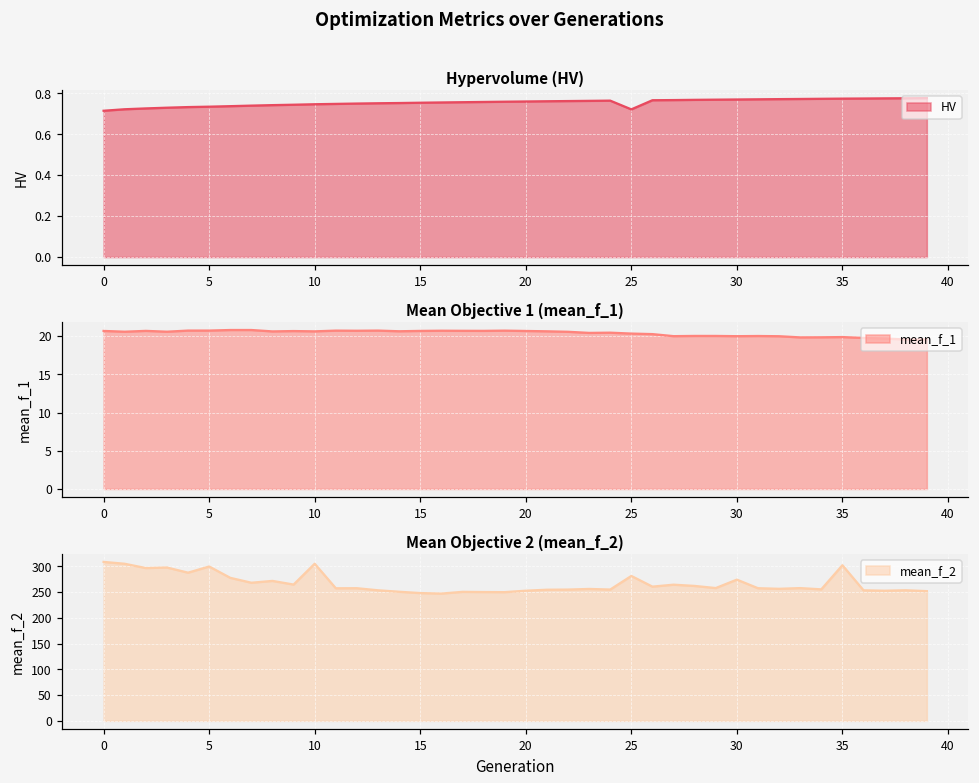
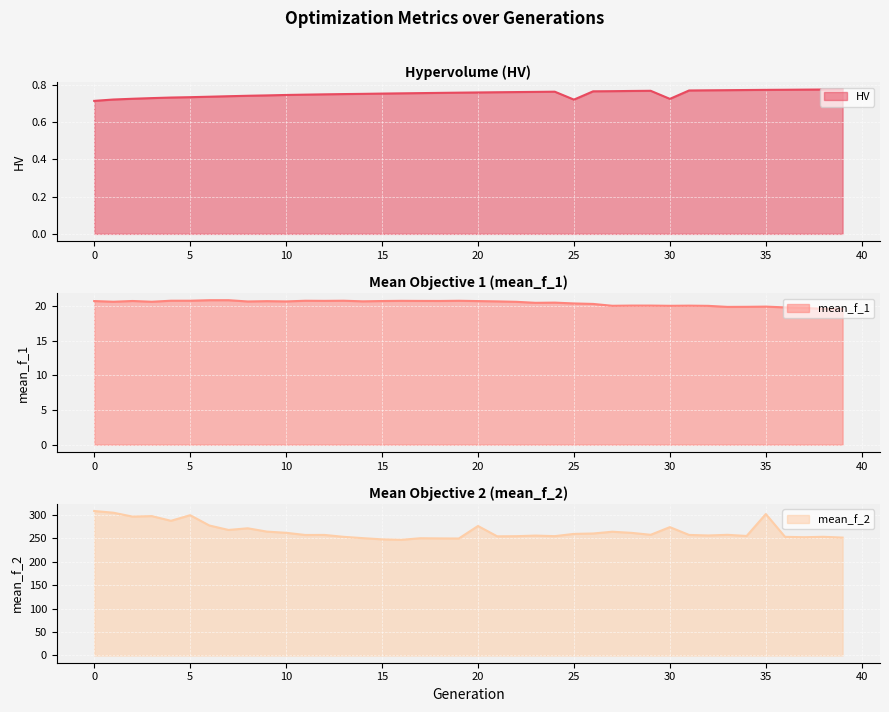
Hypervolume (HV), 30: 0.77 -> 0.73
Mean Objective 2 (mean_f_2), 10: 310 -> 260
Mean Objective 2 (mean_f_2), 20: 250 -> 280
Mean Objective 2 (mean_f_2), 25: 280 -> 260
